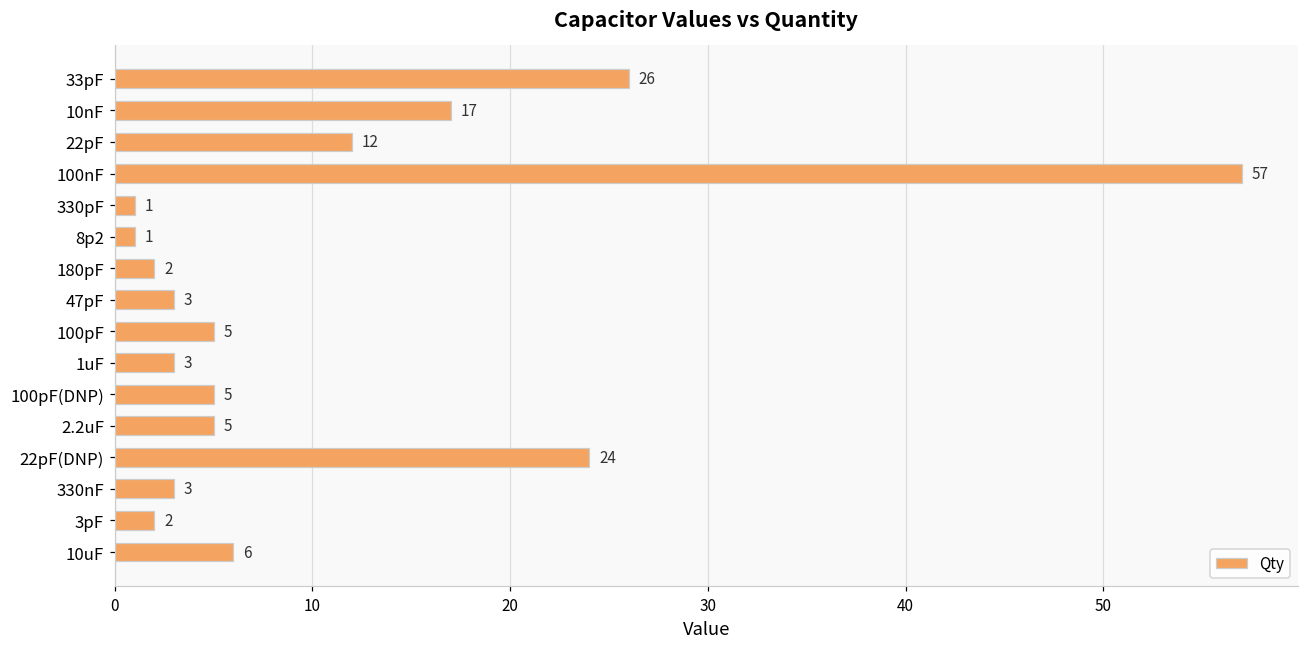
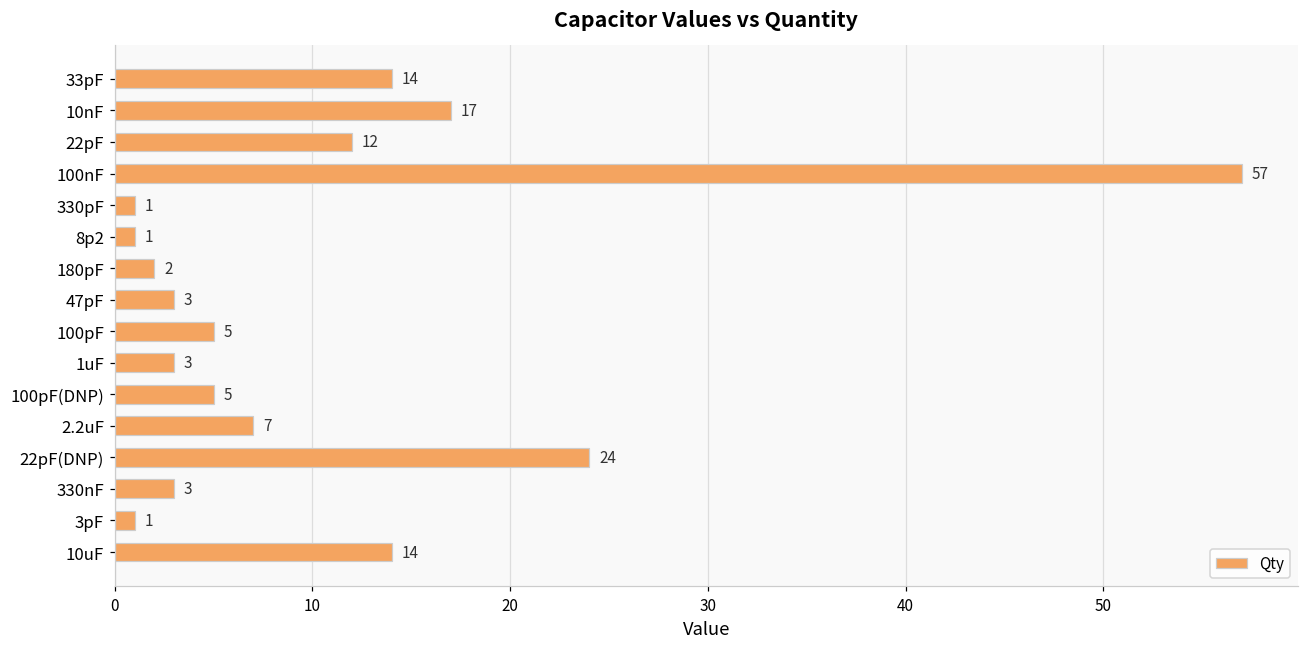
33pF: 26 -> 14
2.2uF: 5 -> 7
3pF: 2 -> 1
10uF: 6 -> 14
